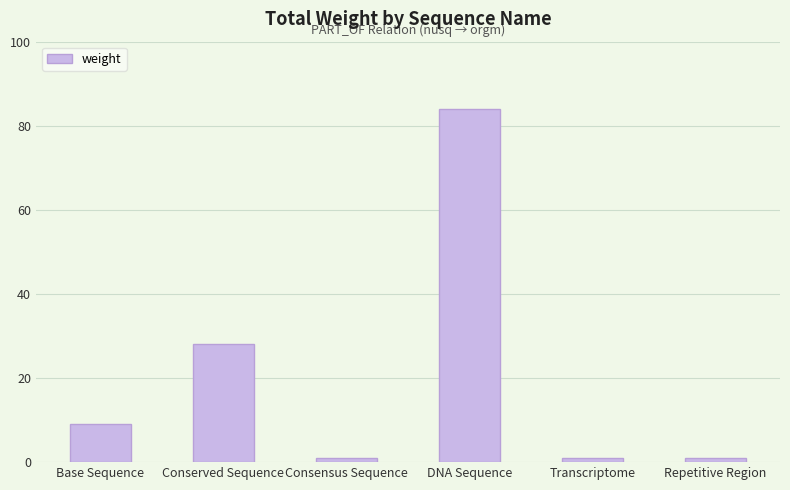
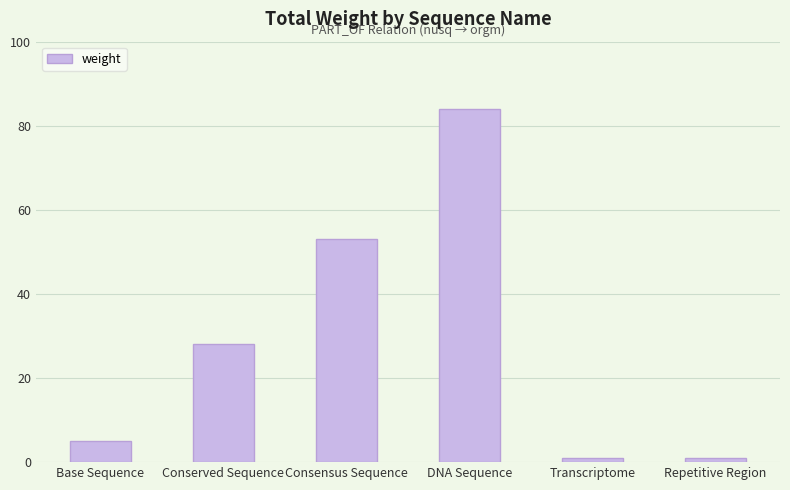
Base Sequence: 9 -> 5
Consensus Sequence: 1 -> 53
